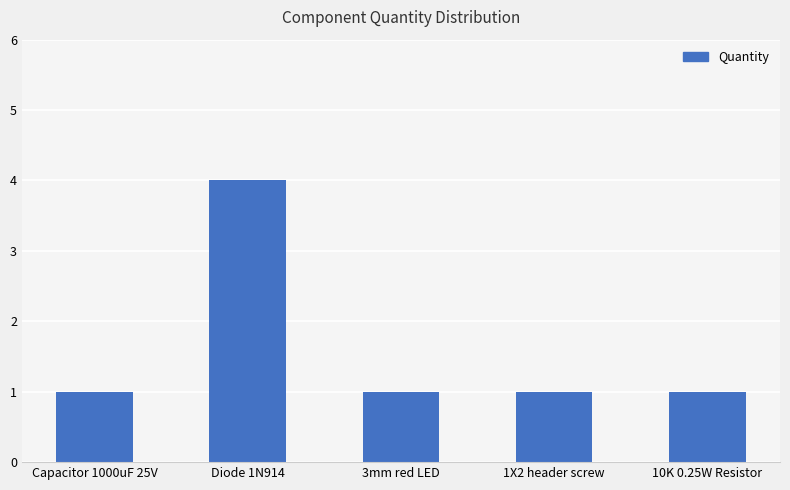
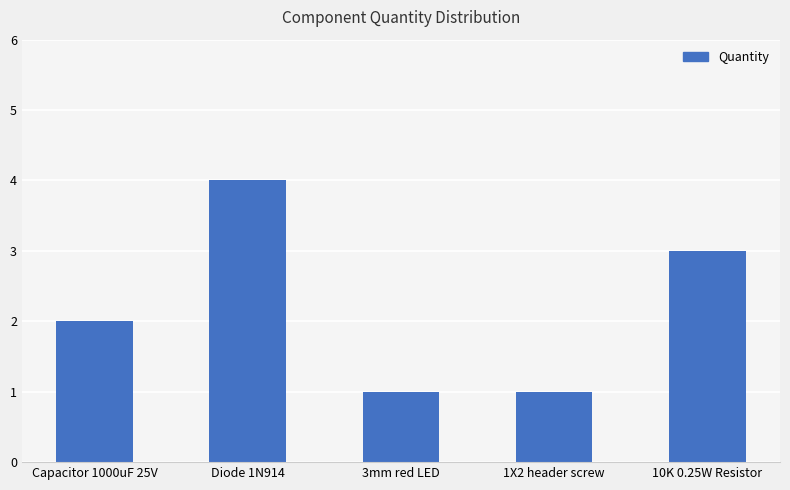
Capacitor 1000uF 25V: 1 -> 2
10K 0.25W Resistor: 1 -> 3
